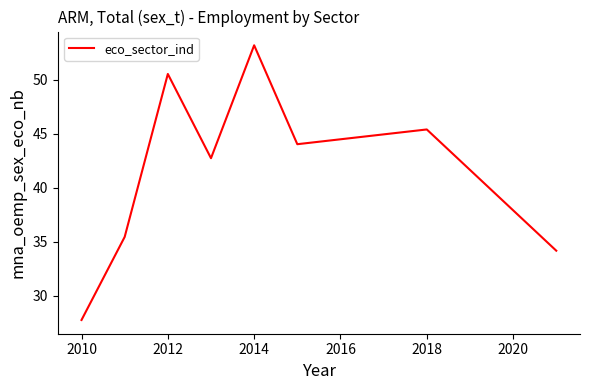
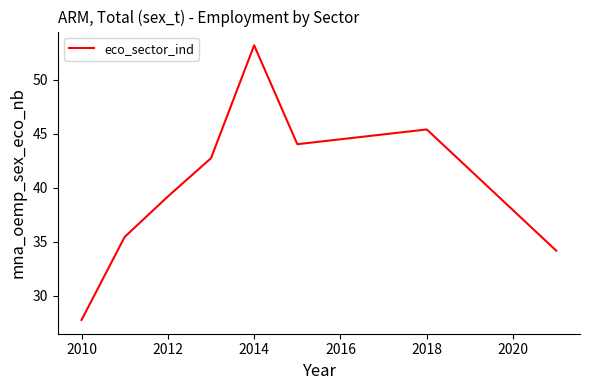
2012: 50.5 -> 39.2
